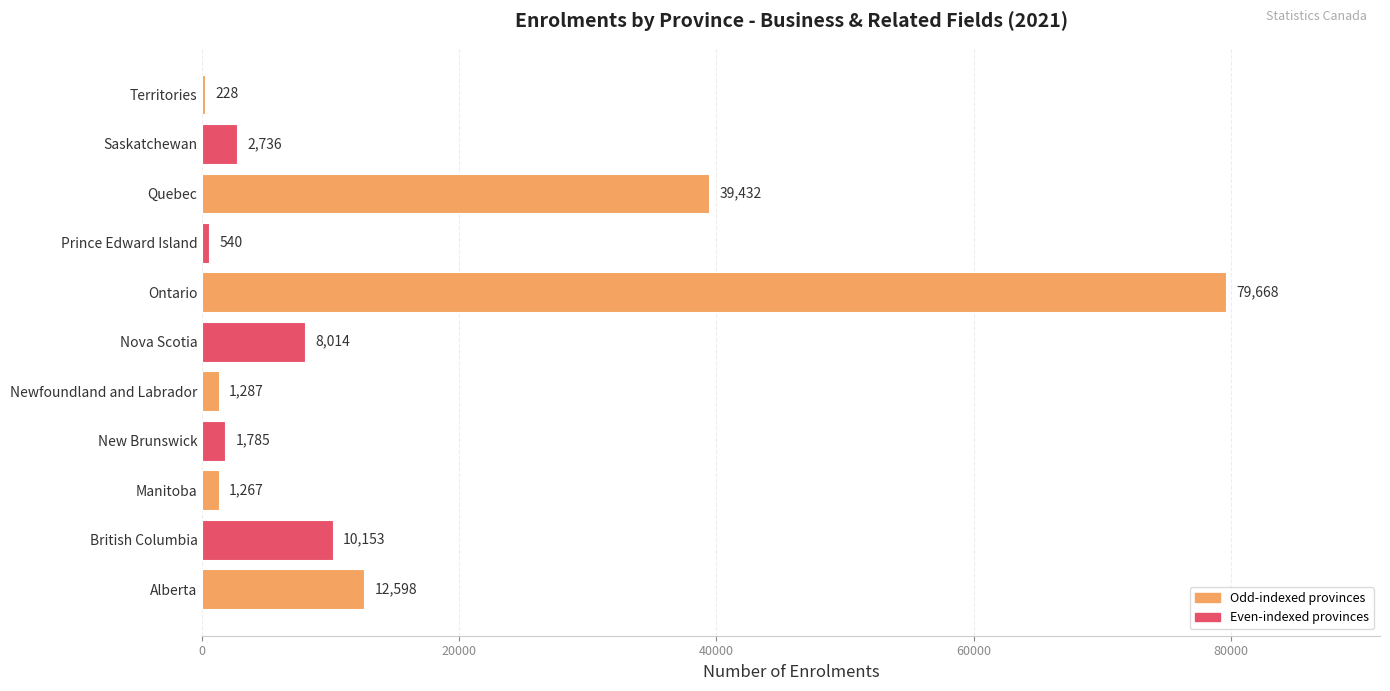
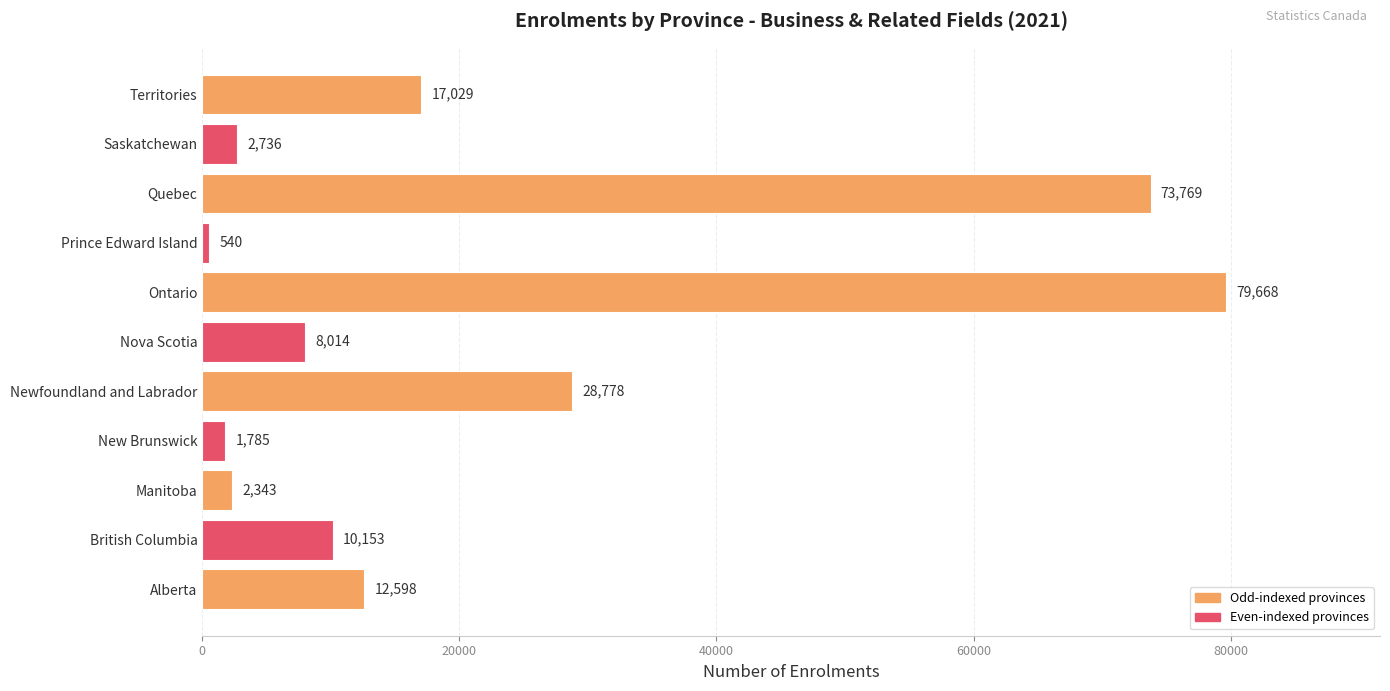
Territories: 228 -> 17,029
Quebec: 39,432 -> 73,769
Newfoundland and Labrador: 1,287 -> 28,778
Manitoba: 1,267 -> 2,343
